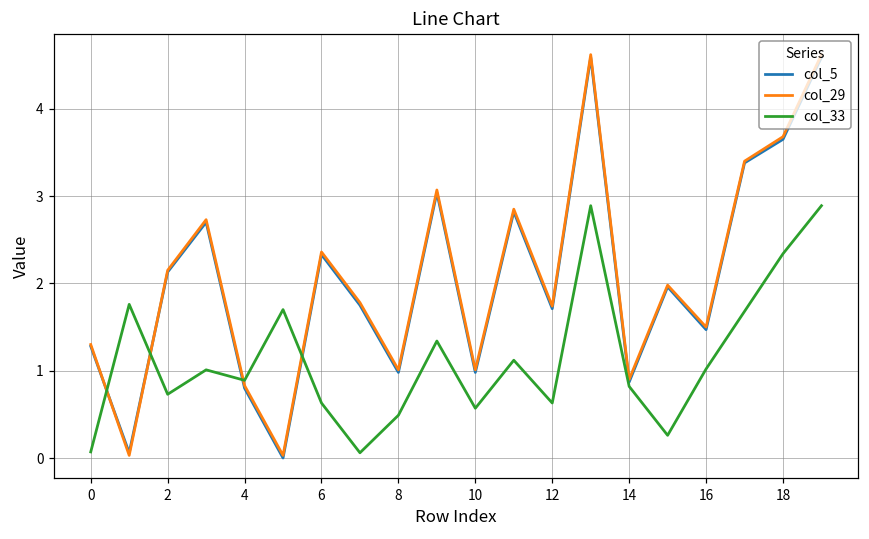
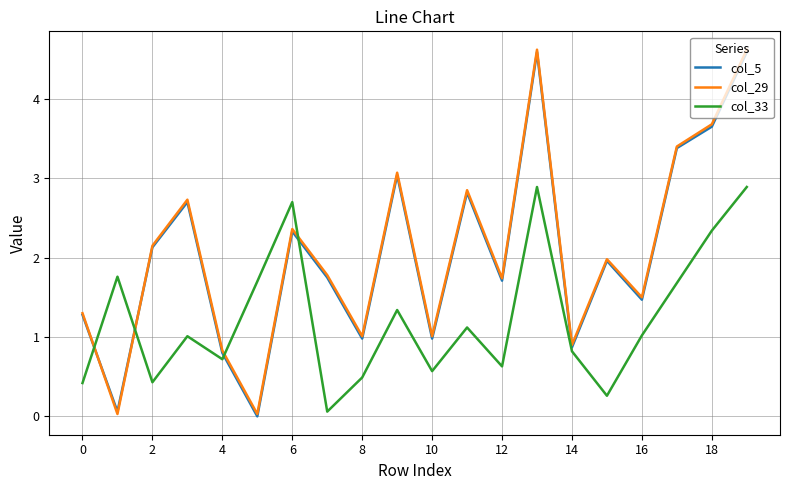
col_33, 0: 0.1 -> 0.4
col_33, 2: 0.7 -> 0.4
col_33, 4: 0.9 -> 0.7
col_33, 6: 0.6 -> 2.7
